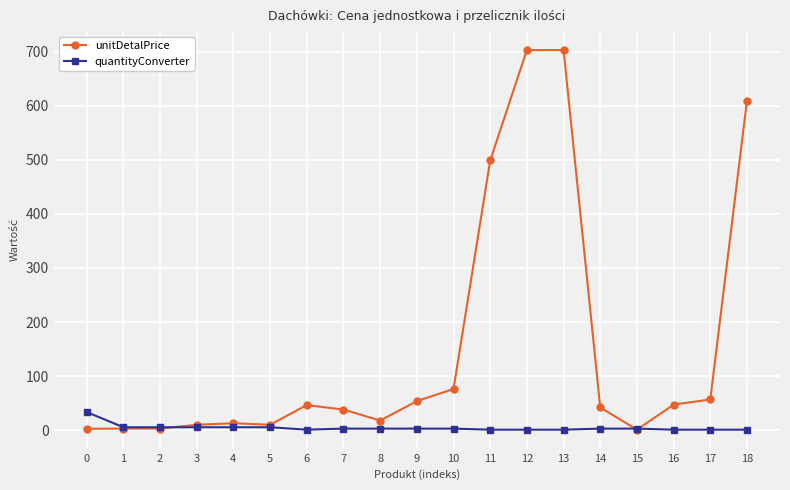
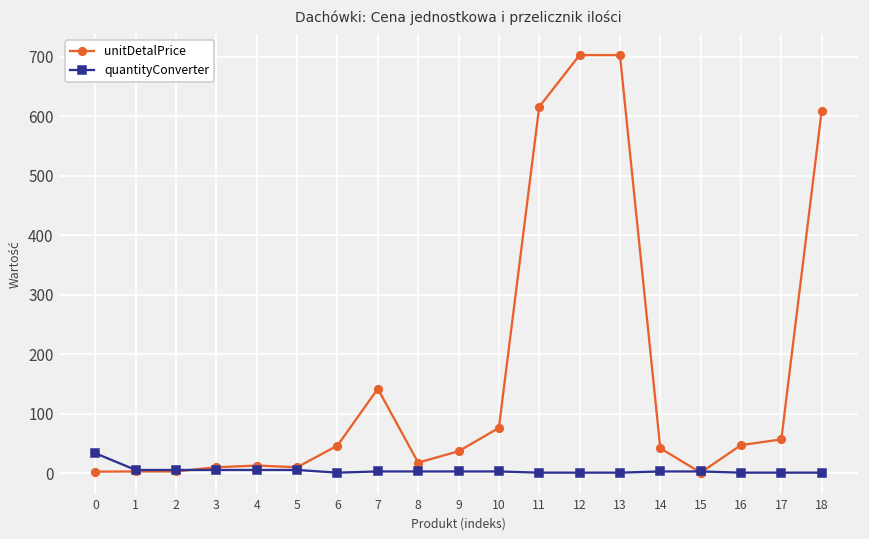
unitDetalPrice, 7: 40 -> 140
unitDetalPrice, 9: 50 -> 40
unitDetalPrice, 11: 500 -> 620
